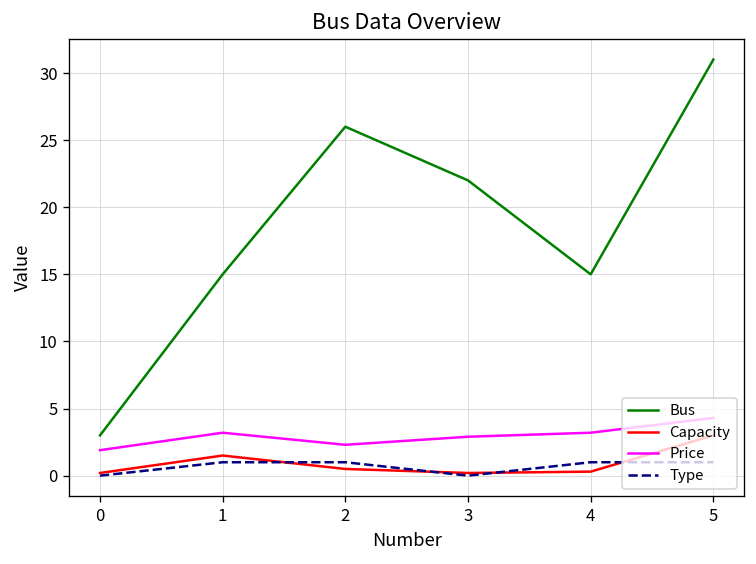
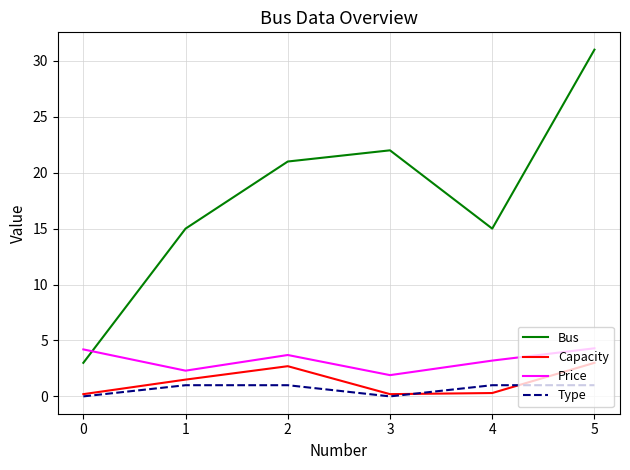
Price, 0: 1.9 -> 4.2
Price, 1: 3.2 -> 2.3
Bus, 2: 26 -> 21
Capacity, 2: 0.5 -> 2.7
Price, 2: 2.3 -> 3.7
Price, 3: 2.9 -> 1.9
